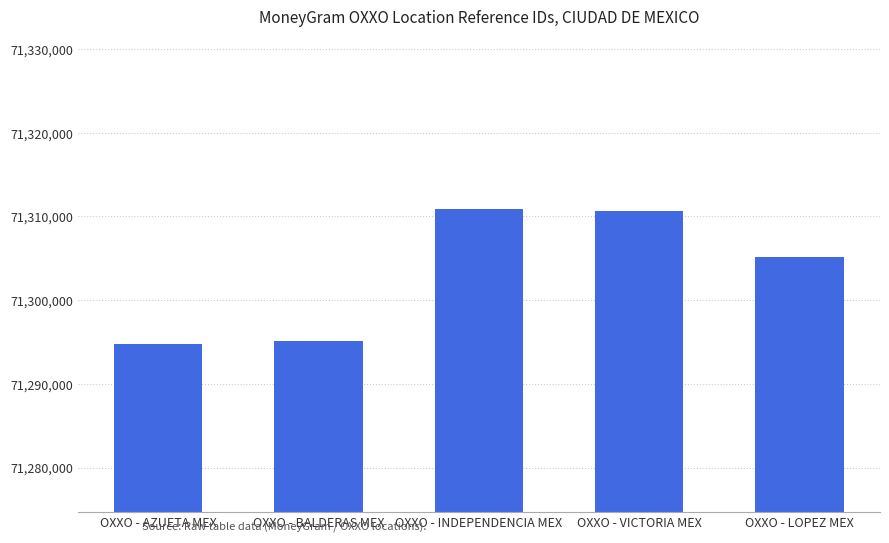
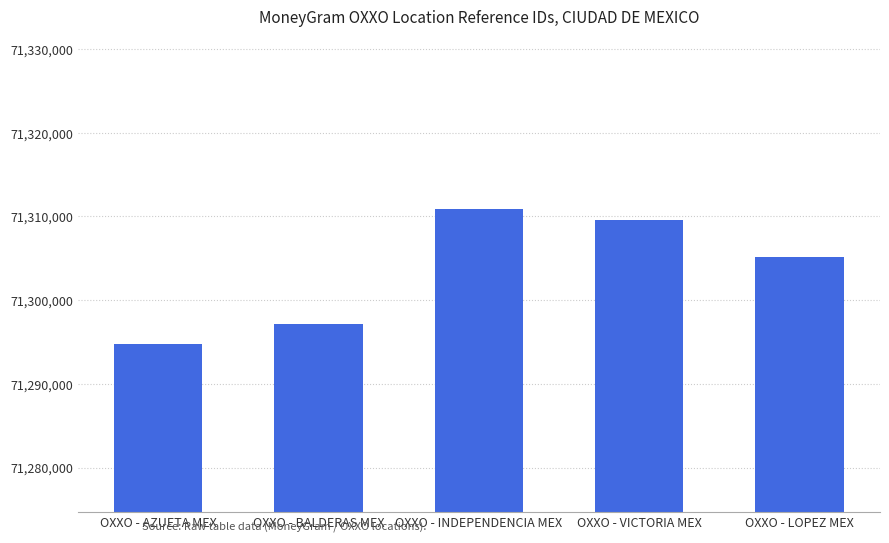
OXXO - BALDERAS MEX: 71,295,000 -> 71,297,000
OXXO - VICTORIA MEX: 71,311,000 -> 71,310,000
